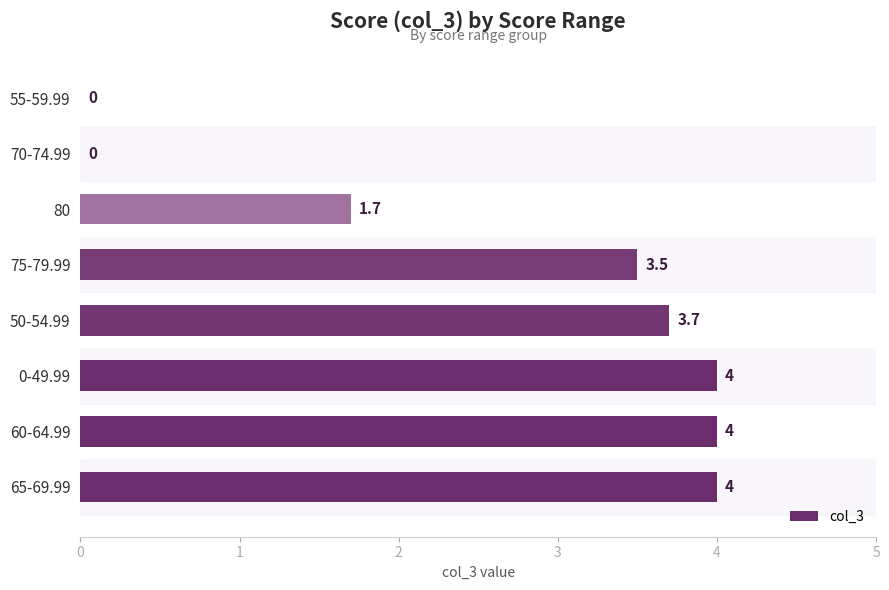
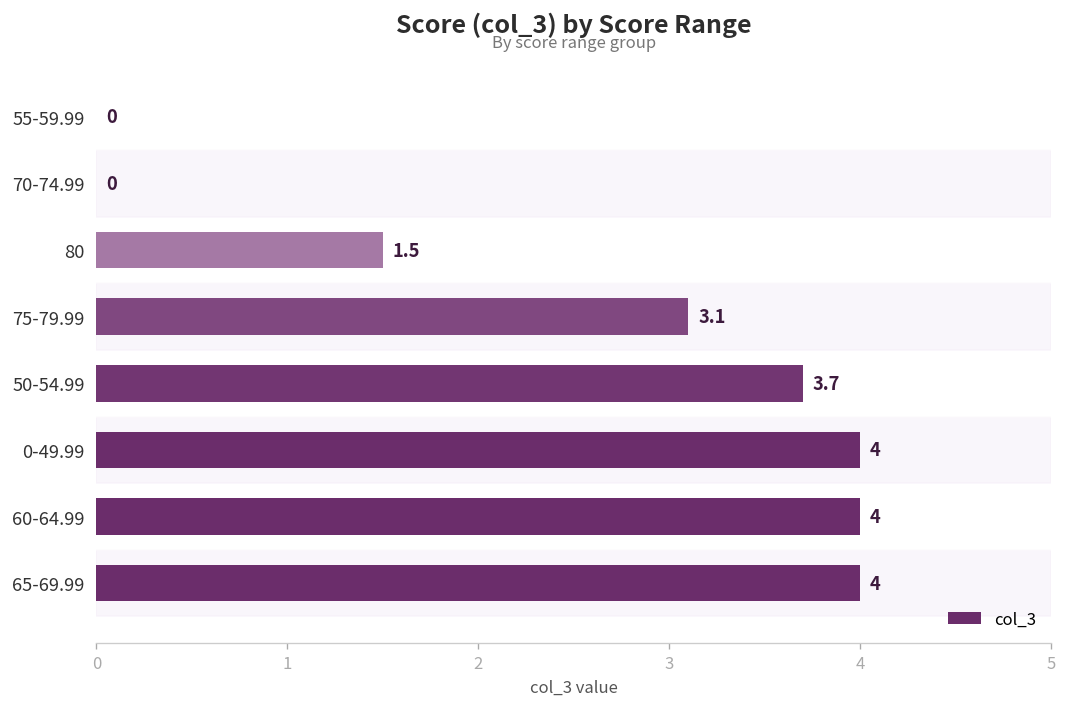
80: 1.7 -> 1.5
75-79.99: 3.5 -> 3.1
